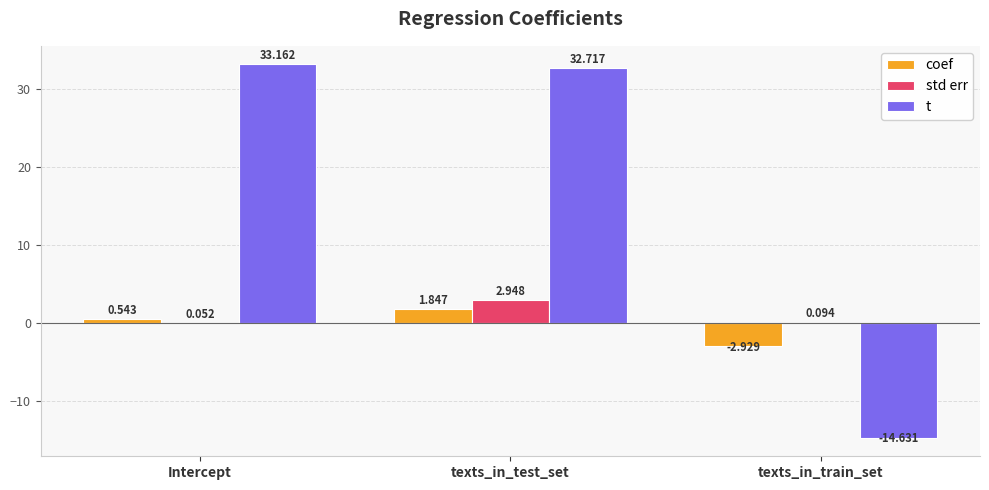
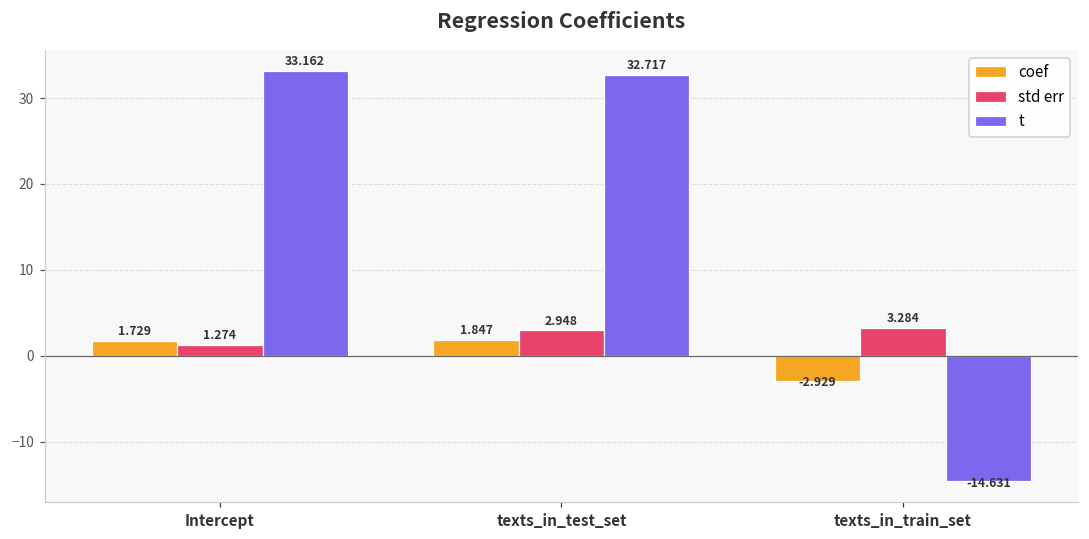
coef, Intercept: 0.543 -> 1.729
std err, Intercept: 0.052 -> 1.274
std err, texts_in_train_set: 0.094 -> 3.284
